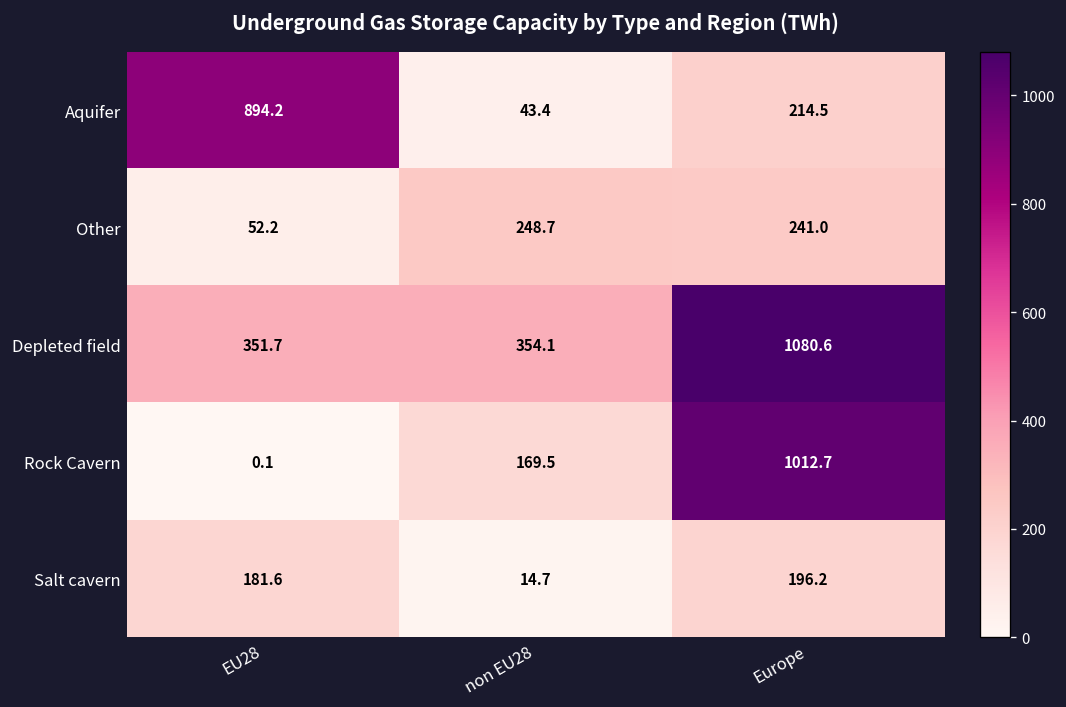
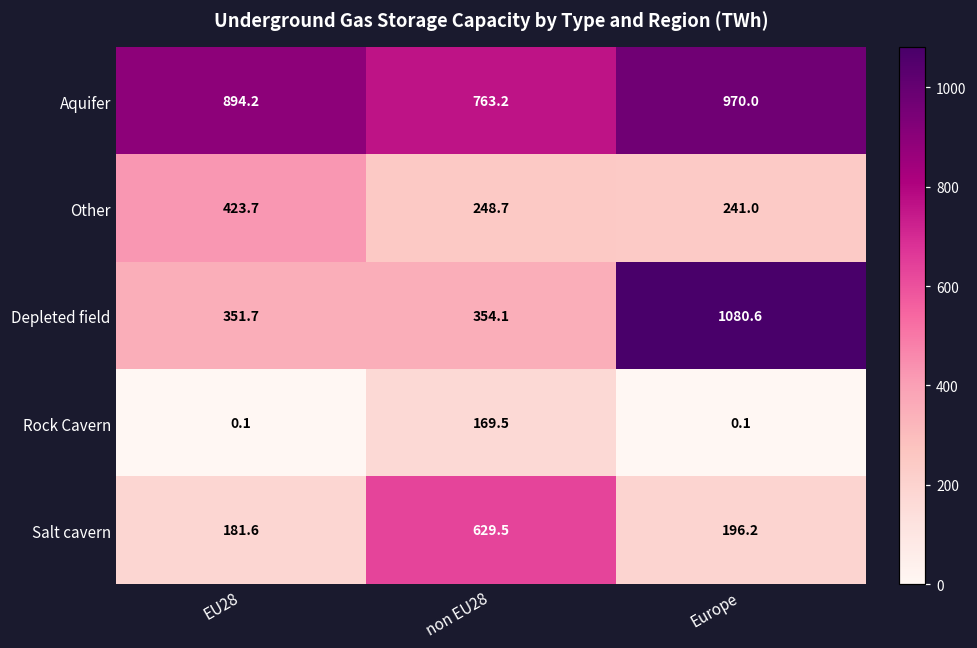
Aquifer, non EU28: 43.4 -> 763.2
Aquifer, Europe: 214.5 -> 970.0
Other, EU28: 52.2 -> 423.7
Rock Cavern, Europe: 1012.7 -> 0.1
Salt cavern, non EU28: 14.7 -> 629.5
